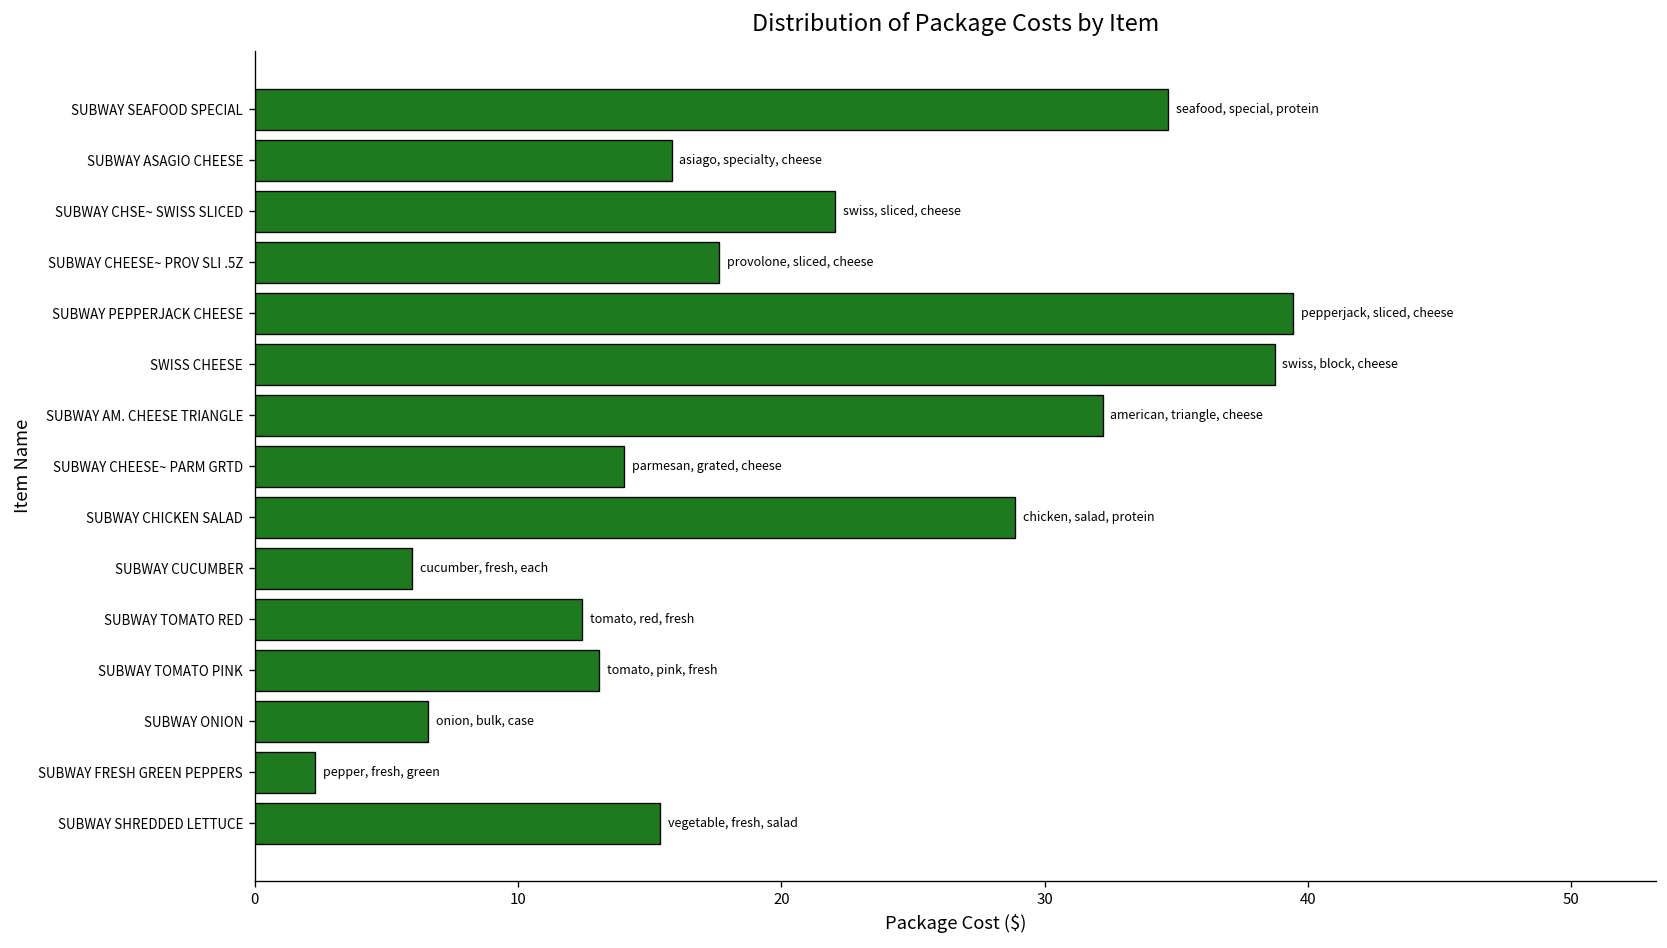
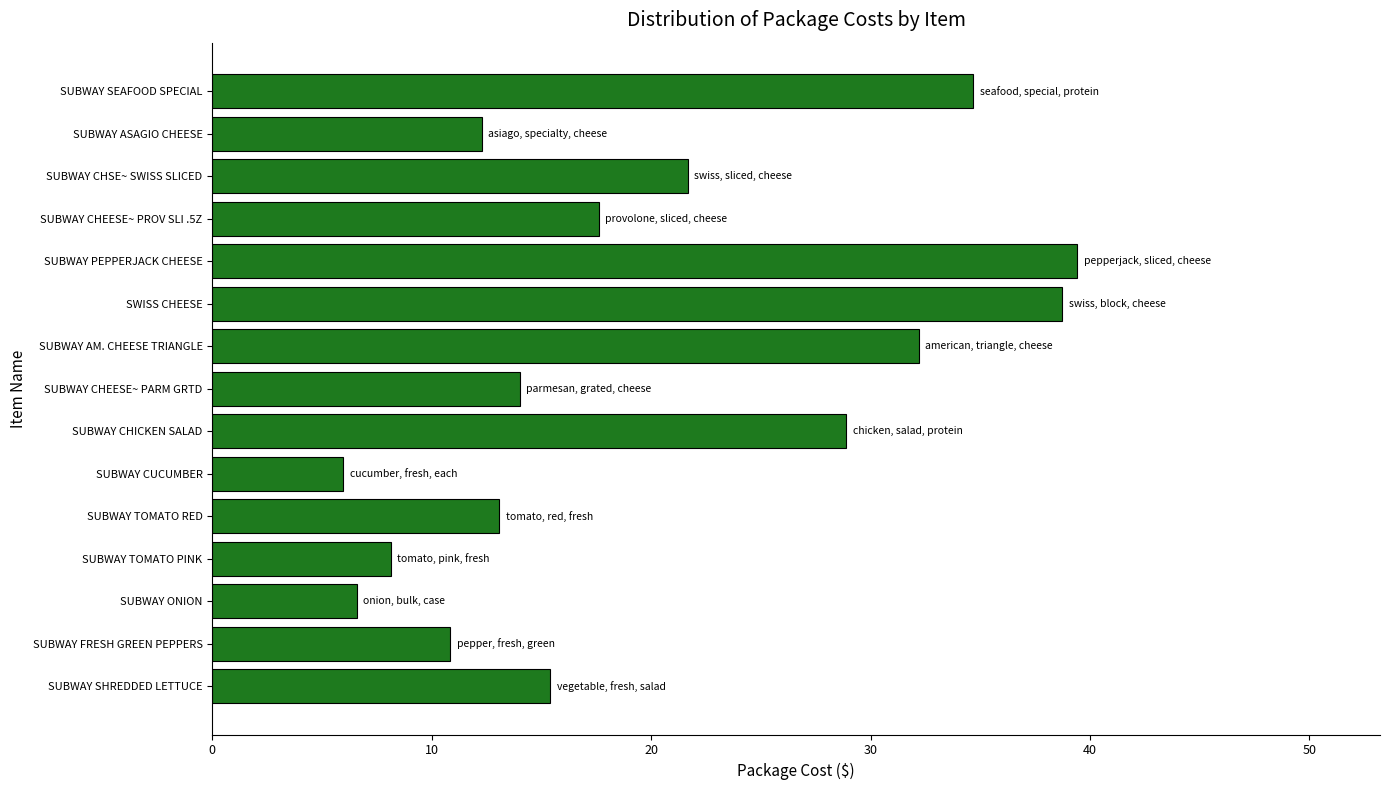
SUBWAY ASAGIO CHEESE: 15.8 -> 12.3
SUBWAY CHSE~ SWISS SLICED: 22.0 -> 21.7
SUBWAY TOMATO RED: 12.4 -> 13.1
SUBWAY TOMATO PINK: 13.1 -> 8.1
SUBWAY FRESH GREEN PEPPERS: 2.3 -> 10.9
